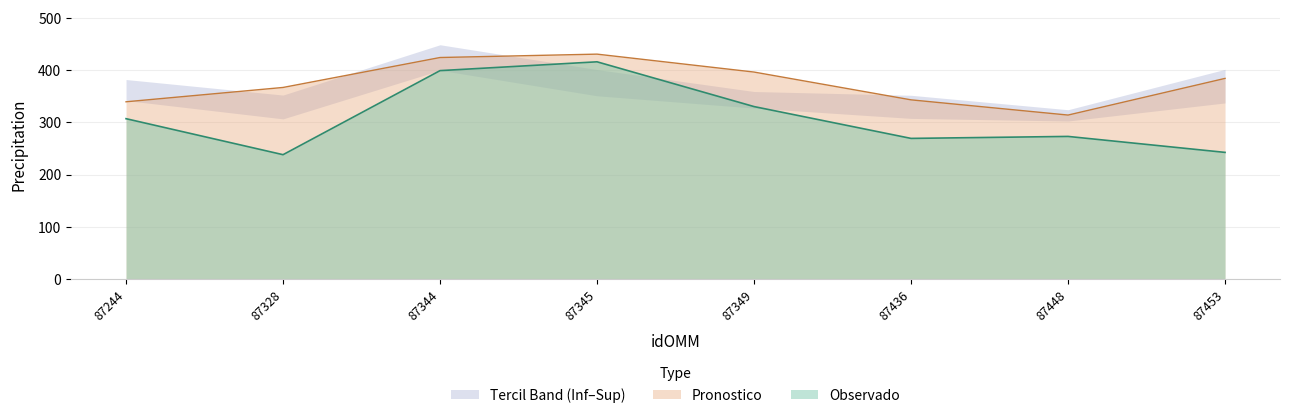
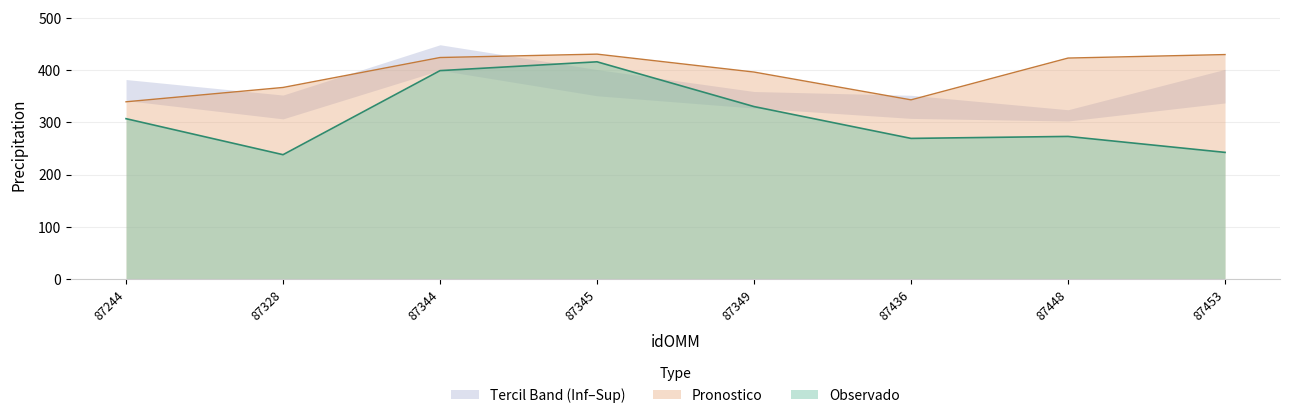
Pronostico, 87448: 310 -> 420
Pronostico, 87453: 380 -> 430
